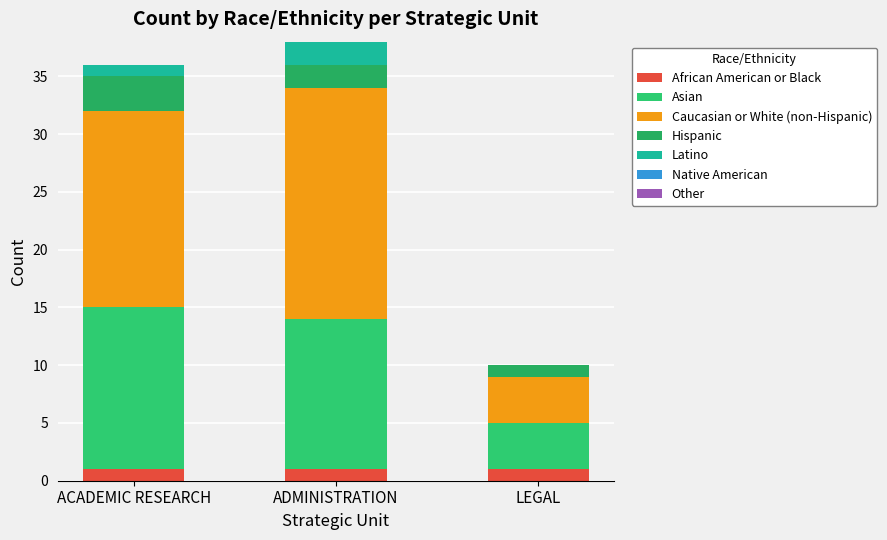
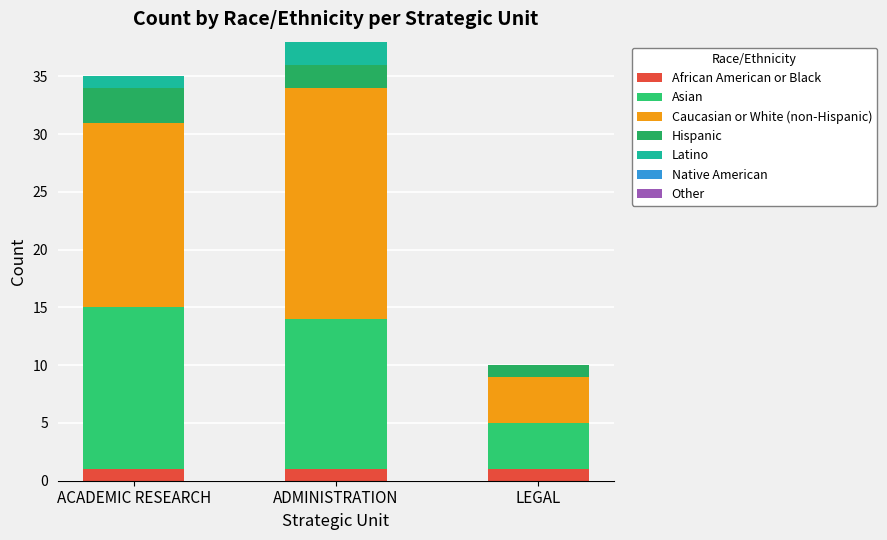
Caucasian or White (non-Hispanic), ACADEMIC RESEARCH: 17 -> 16
